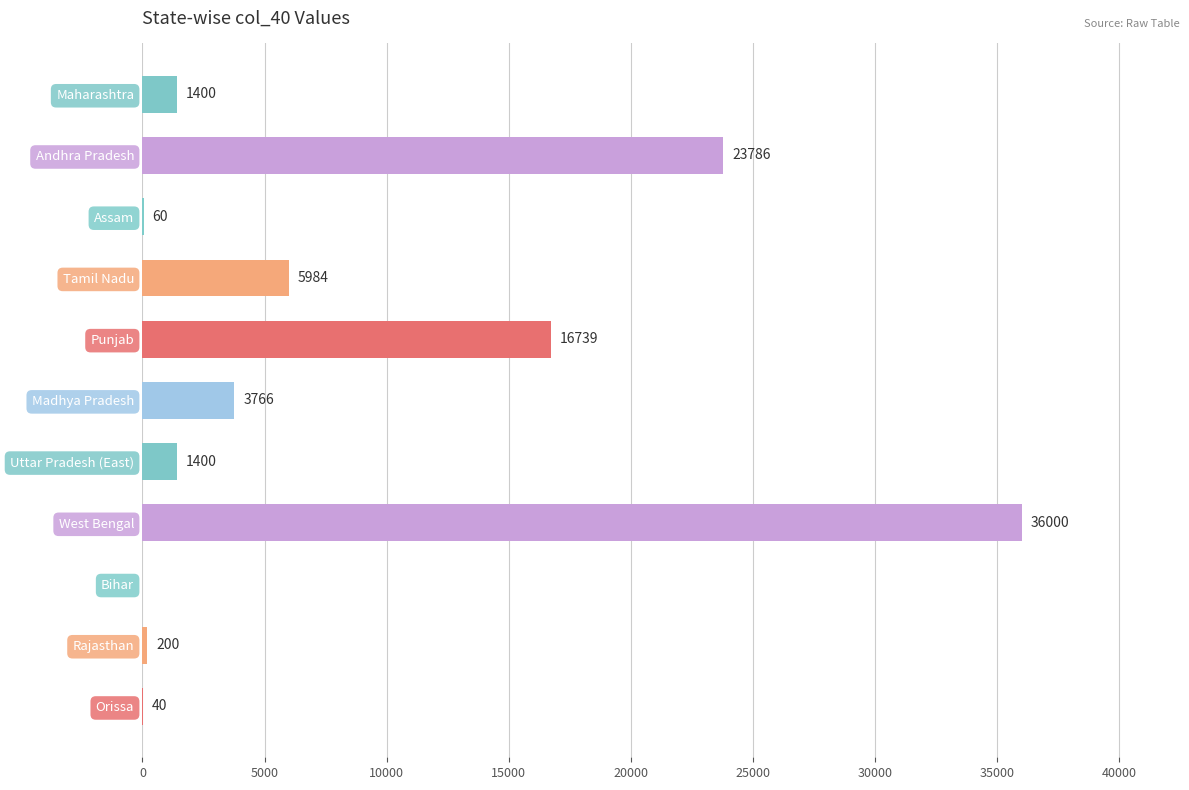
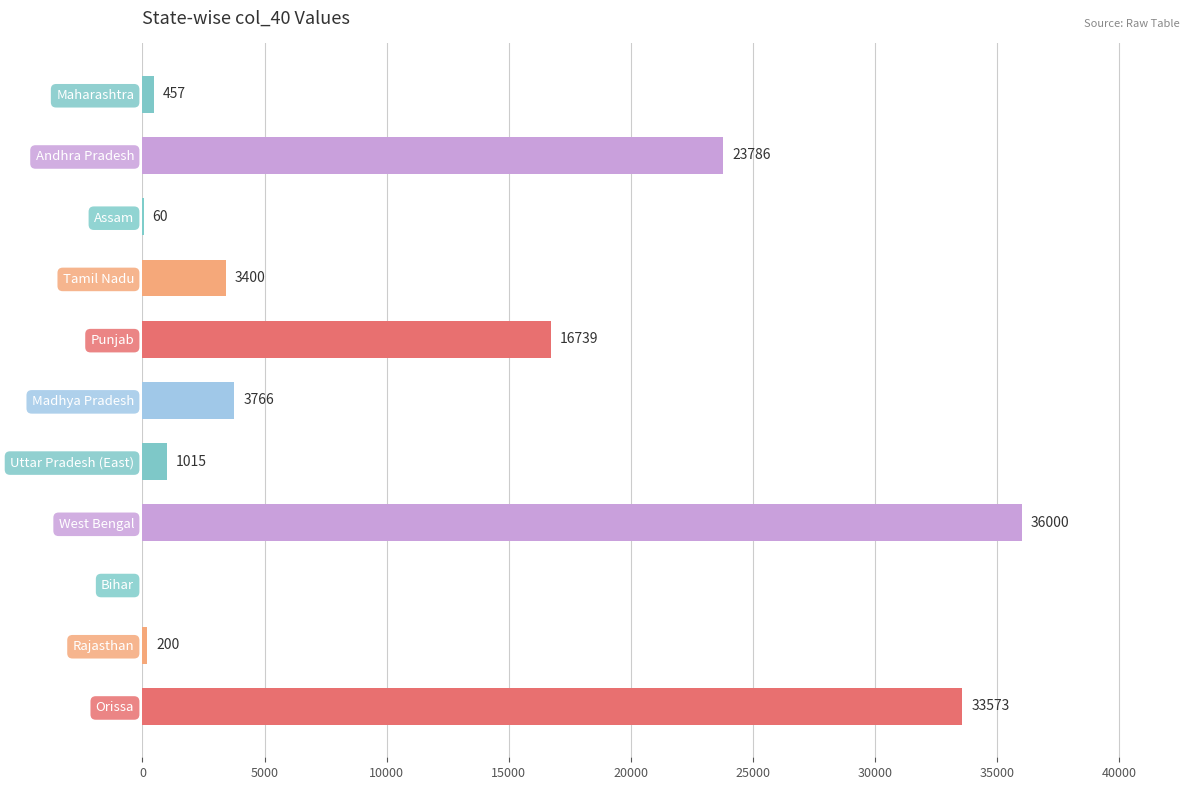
Maharashtra: 1400 -> 457
Tamil Nadu: 5984 -> 3400
Uttar Pradesh (East): 1400 -> 1015
Orissa: 40 -> 33573
